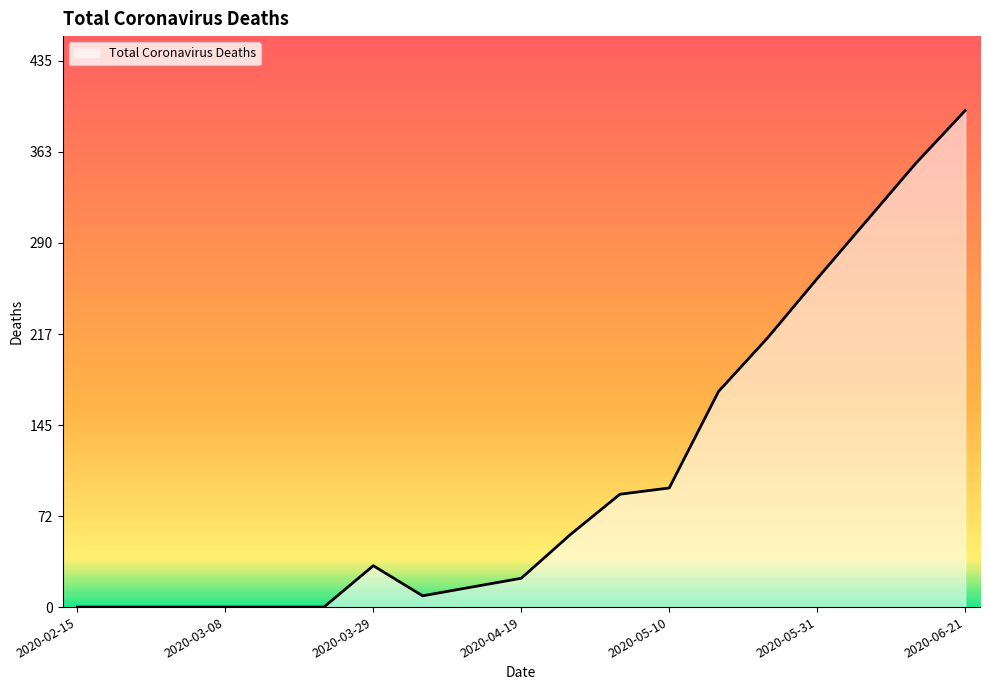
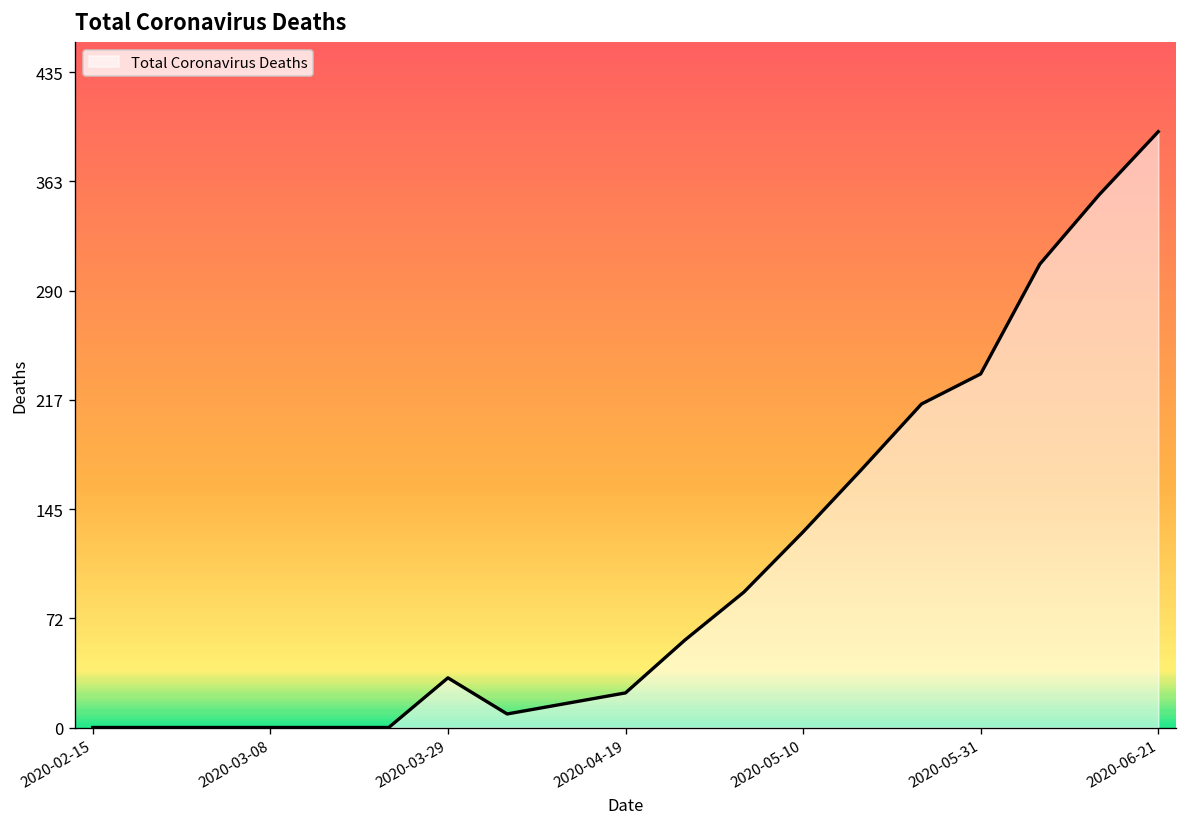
2020-05-10: 95 -> 130
2020-05-31: 262 -> 235
